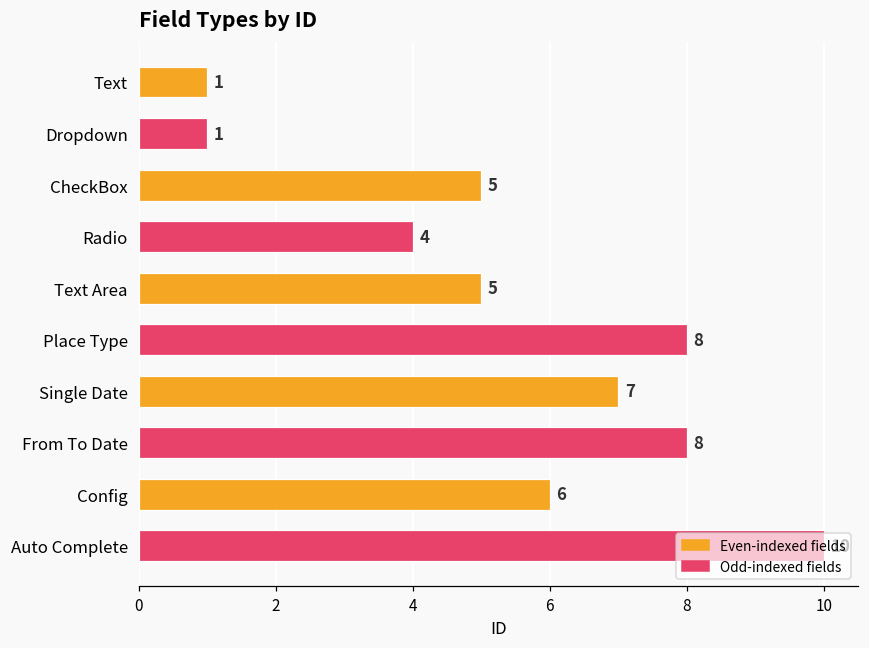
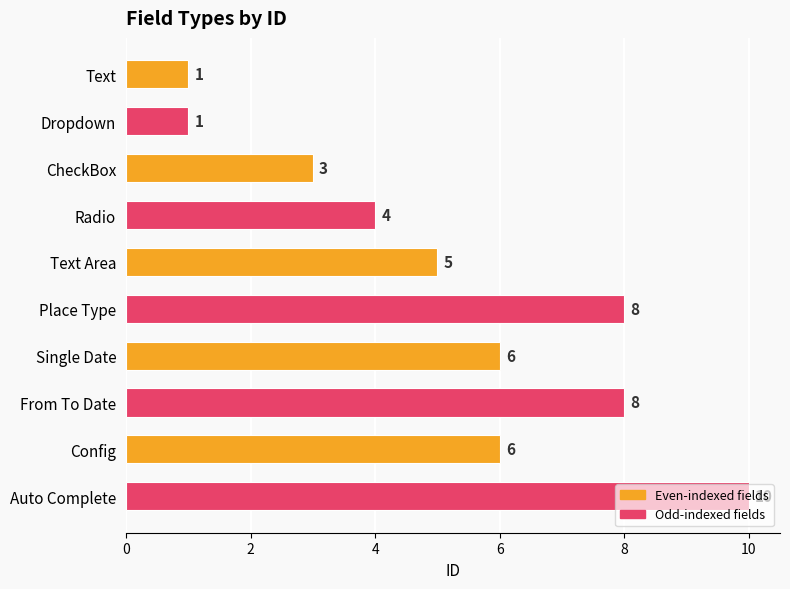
CheckBox: 5 -> 3
Single Date: 7 -> 6
